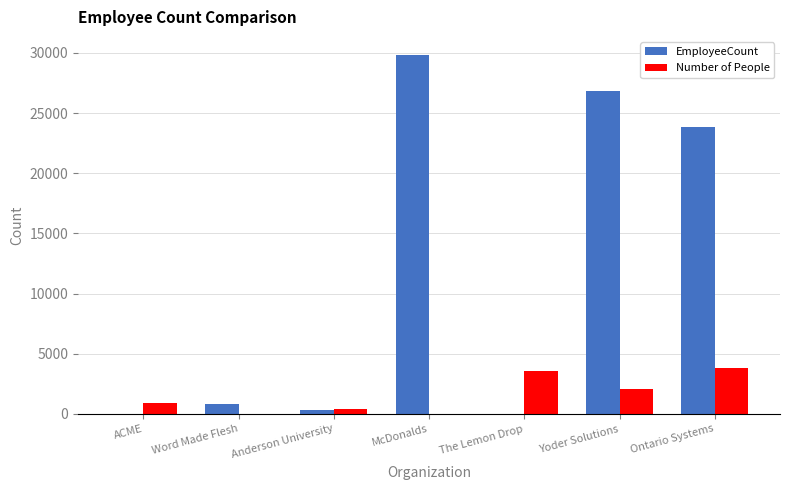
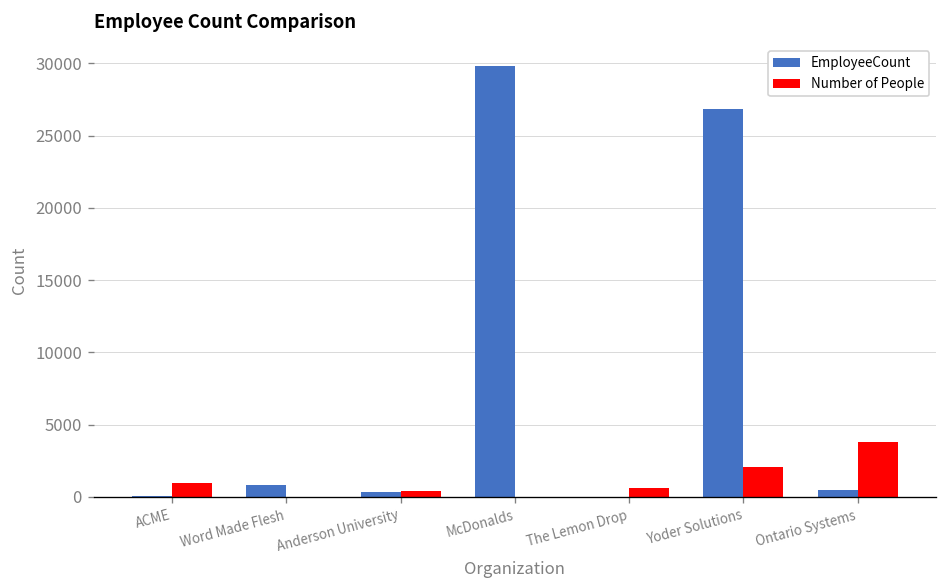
Number of People, The Lemon Drop: 3600 -> 600
EmployeeCount, Ontario Systems: 23800 -> 400
